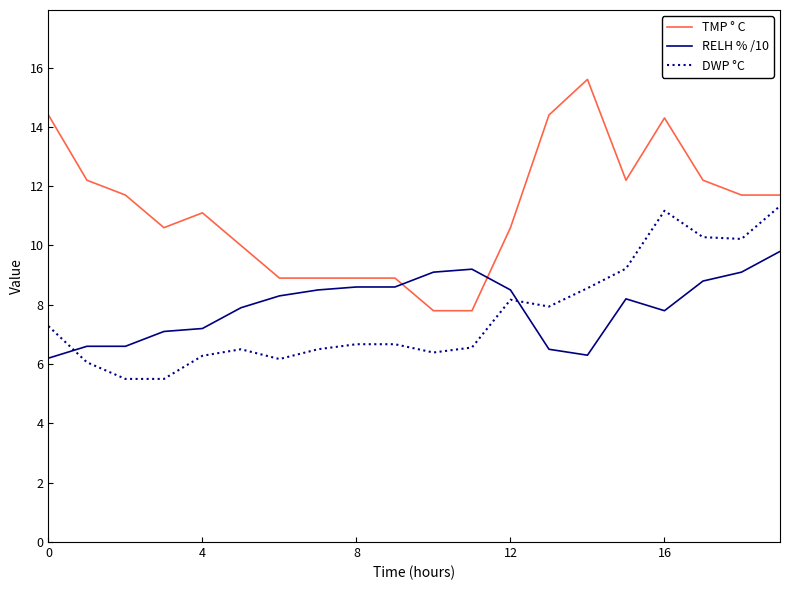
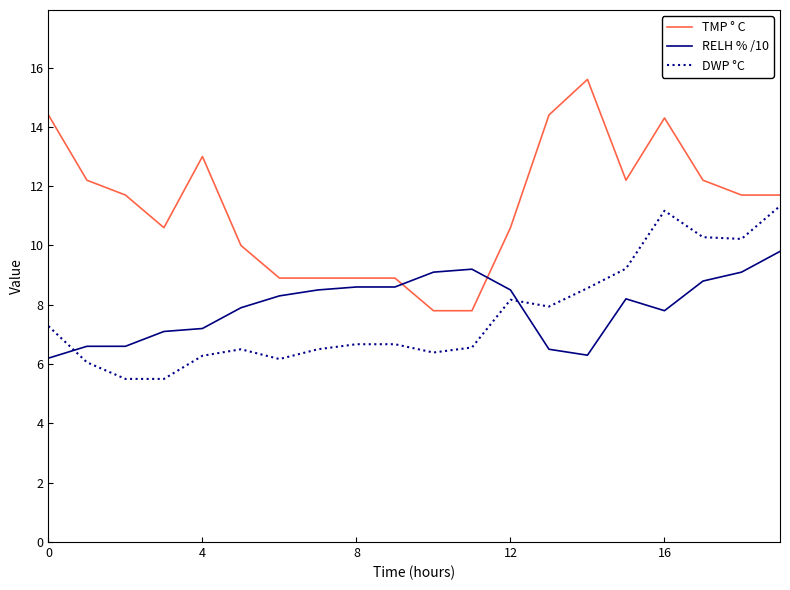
TMP ° C, 4: 11.1 -> 13.0
